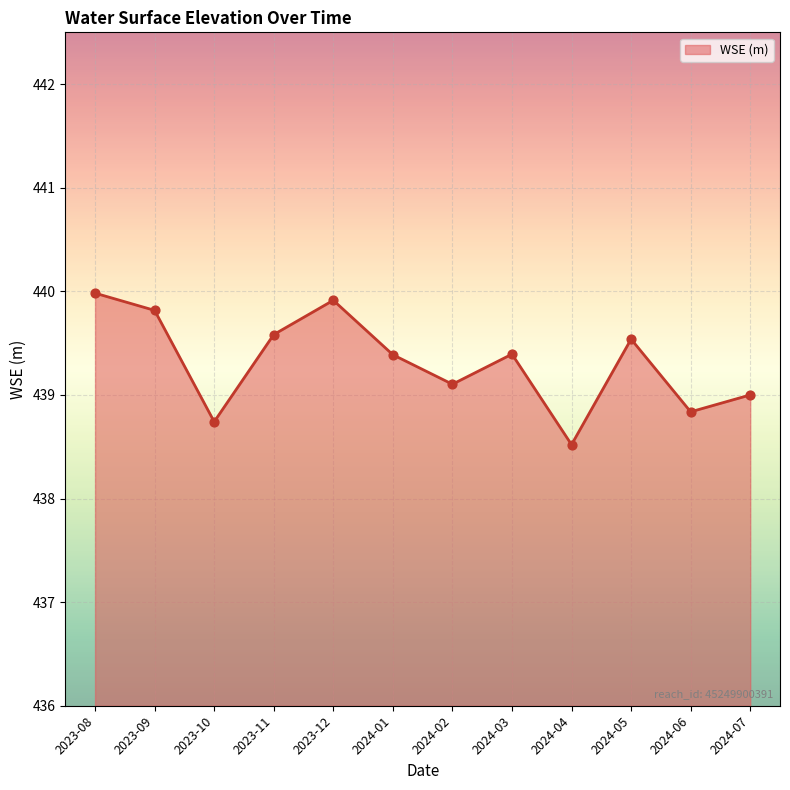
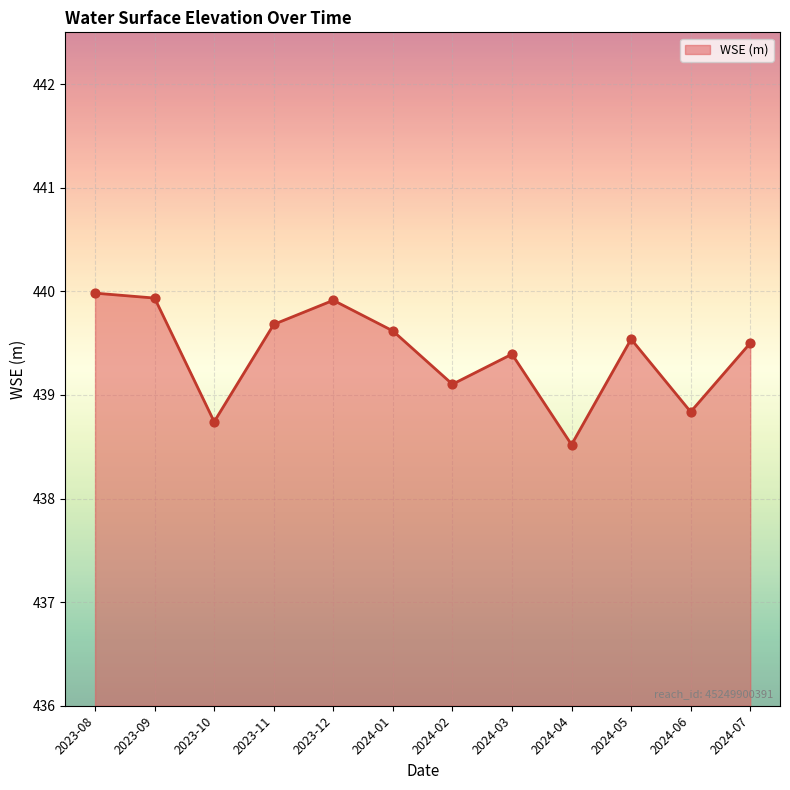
2023-09: 439.82 -> 439.94
2023-11: 439.58 -> 439.68
2024-01: 439.39 -> 439.62
2024-07: 439.0 -> 439.5
